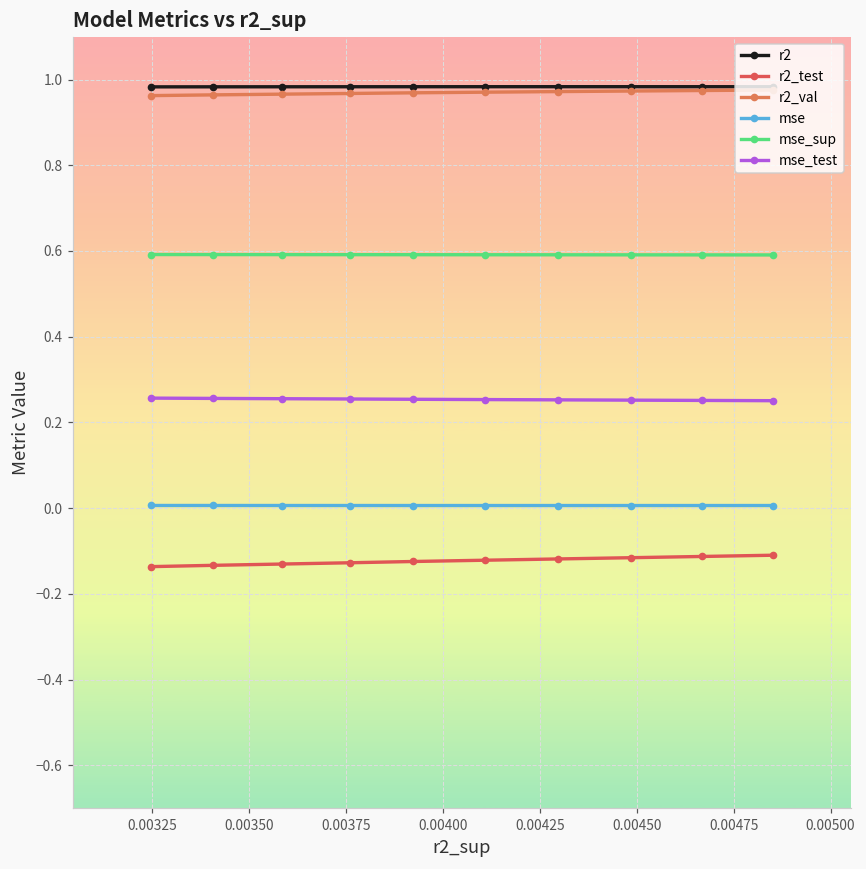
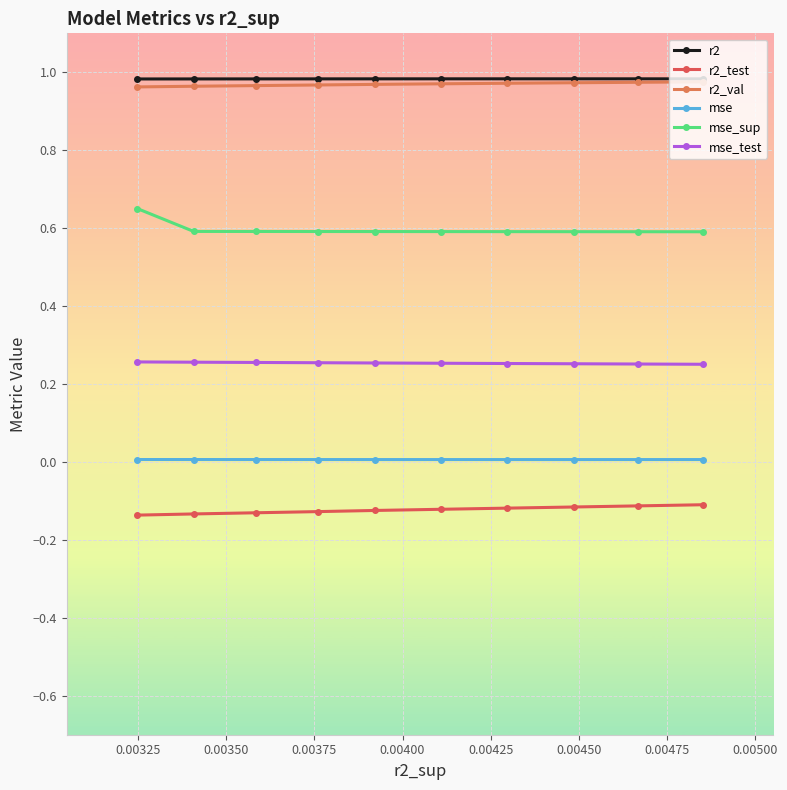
mse_sup, 0.00325: 0.59 -> 0.65
